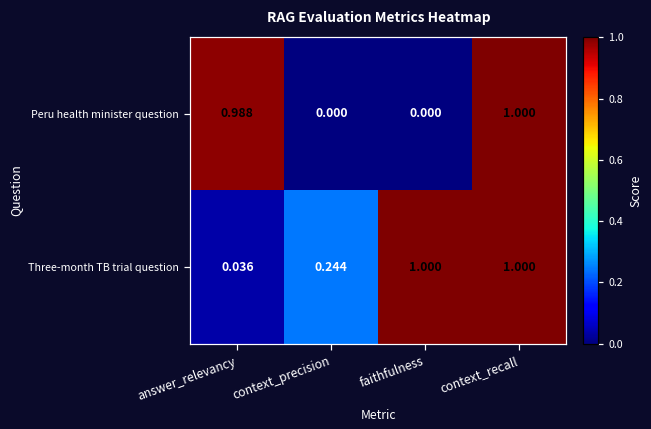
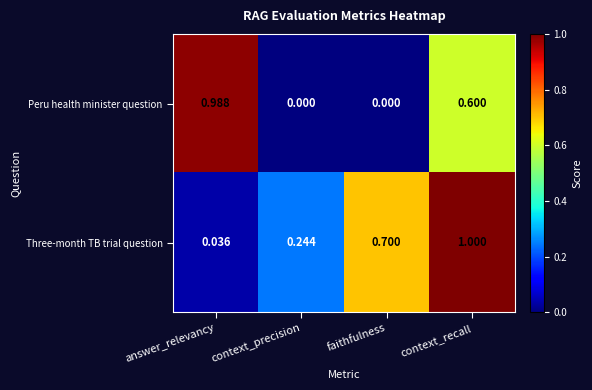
Peru health minister question, context_recall: 1.000 -> 0.600
Three-month TB trial question, faithfulness: 1.000 -> 0.700
